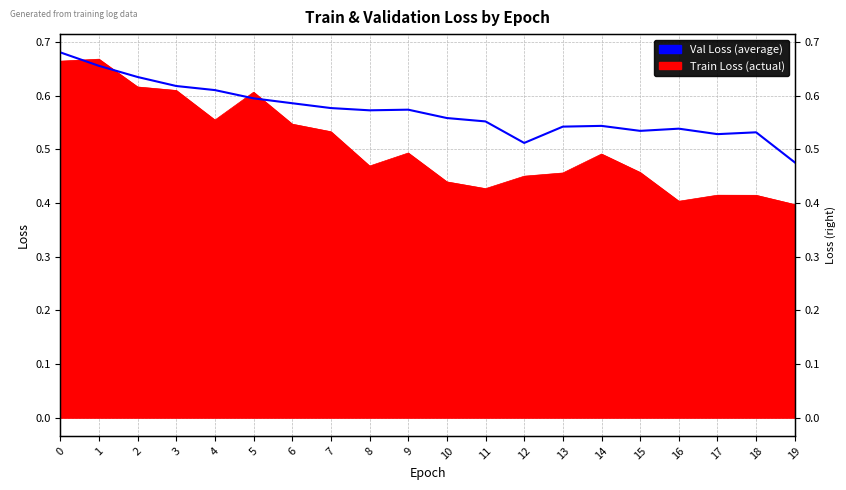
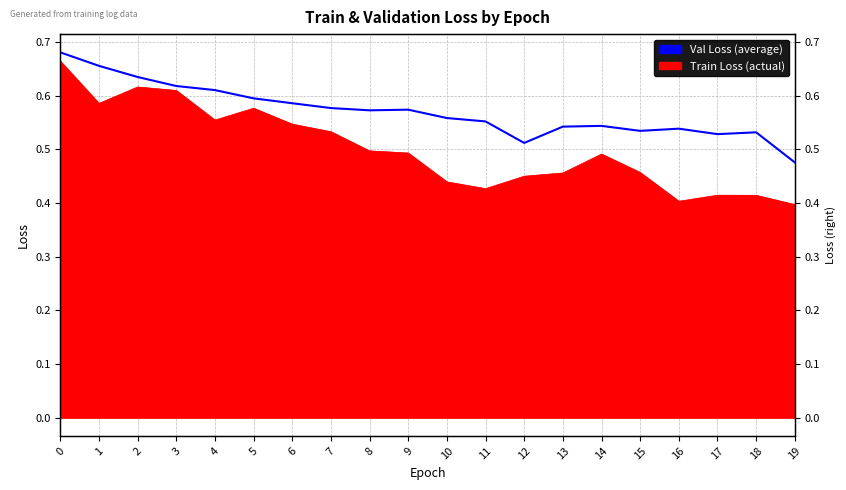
Train Loss (actual), 1: 0.67 -> 0.59
Train Loss (actual), 5: 0.61 -> 0.58
Train Loss (actual), 8: 0.47 -> 0.50
